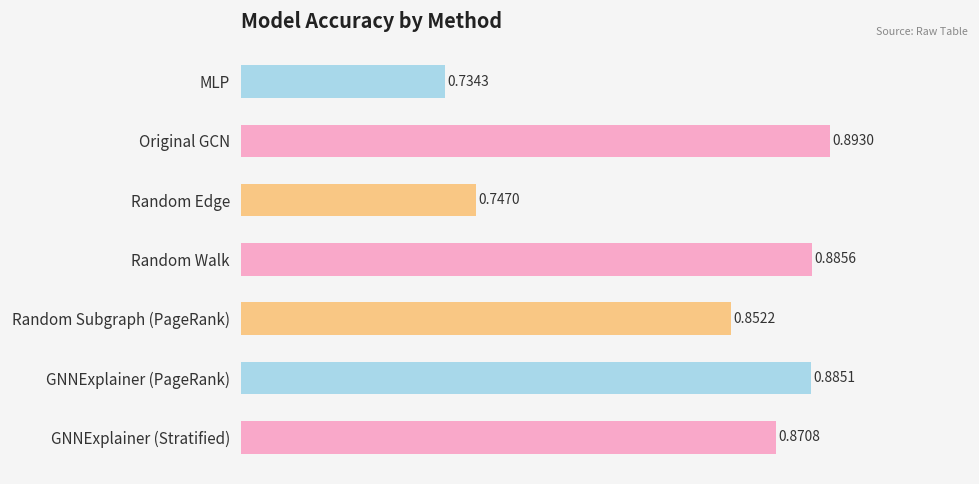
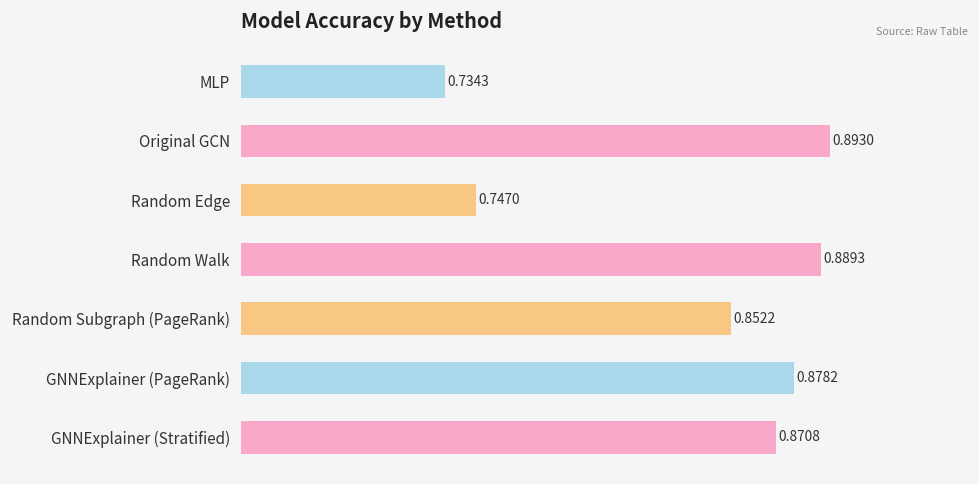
Random Walk: 0.8856 -> 0.8893
GNNExplainer (PageRank): 0.8851 -> 0.8782
